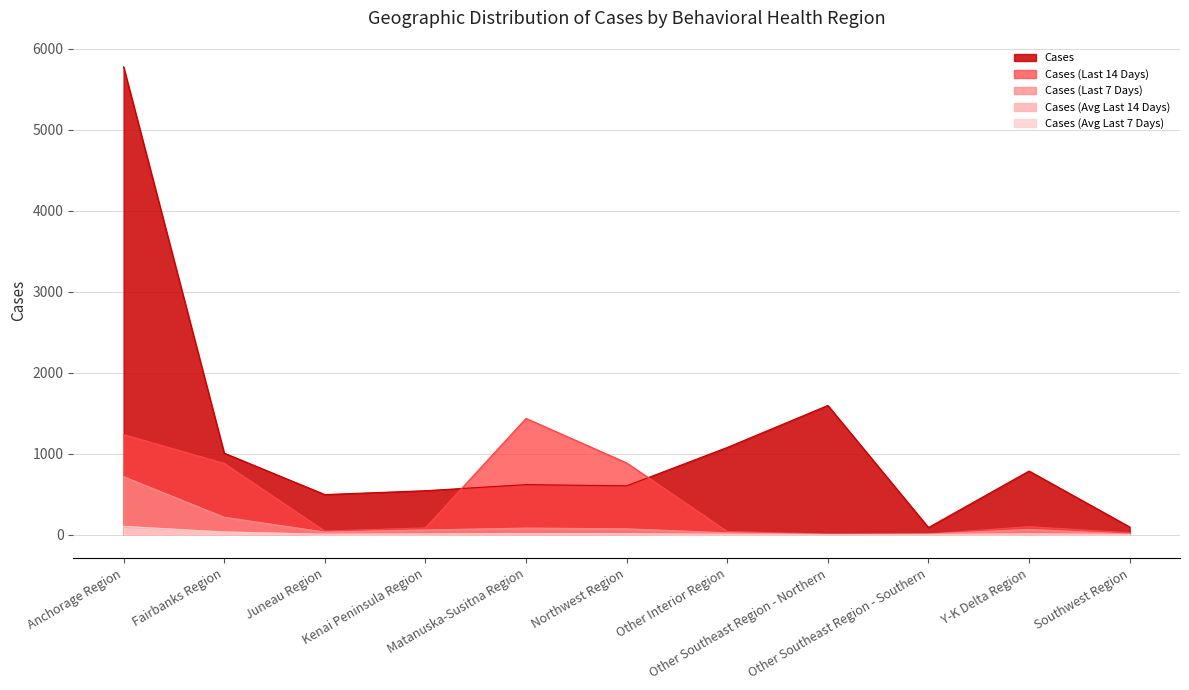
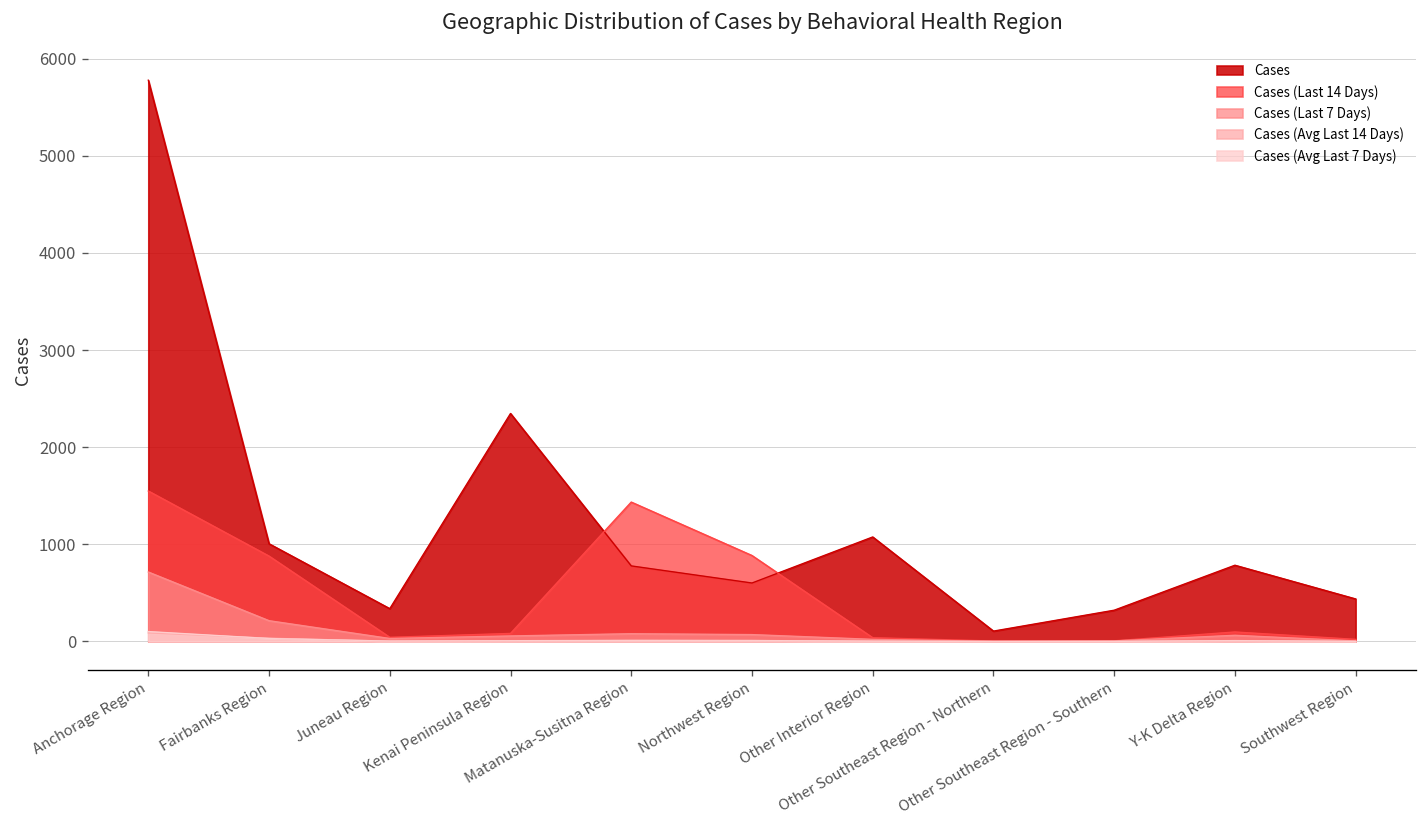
Cases (Last 14 Days), Anchorage Region: 1200 -> 1500
Cases, Juneau Region: 500 -> 300
Cases, Kenai Peninsula Region: 500 -> 2300
Cases, Matanuska-Susitna Region: 600 -> 800
Cases, Other Southeast Region - Northern: 1600 -> 100
Cases, Other Southeast Region - Southern: 100 -> 300
Cases, Southwest Region: 100 -> 400
